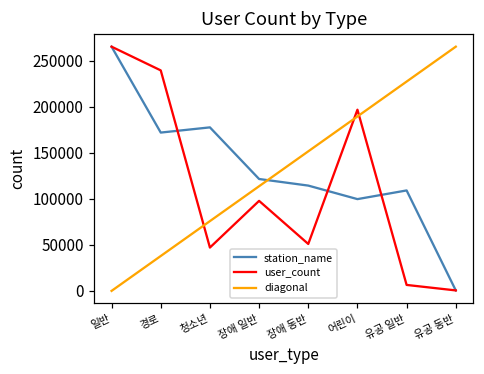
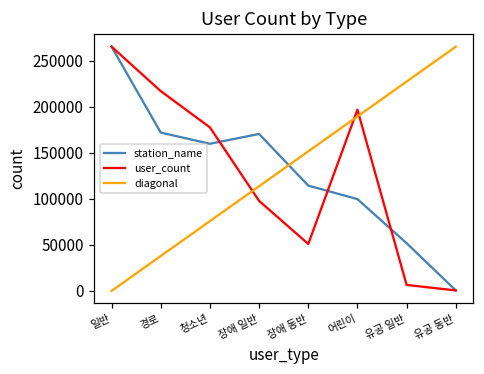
user_count, 경로: 240000 -> 220000
station_name, 청소년: 180000 -> 160000
user_count, 청소년: 50000 -> 180000
station_name, 장애 일반: 120000 -> 170000
station_name, 유공 일반: 110000 -> 50000
